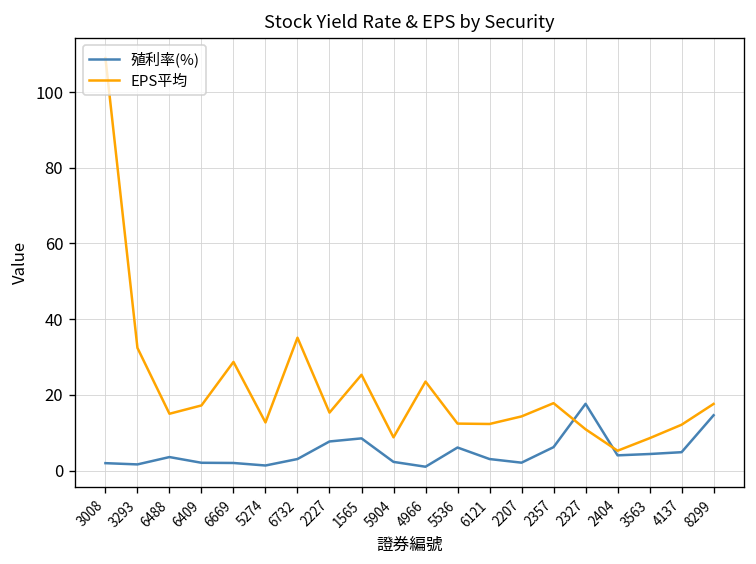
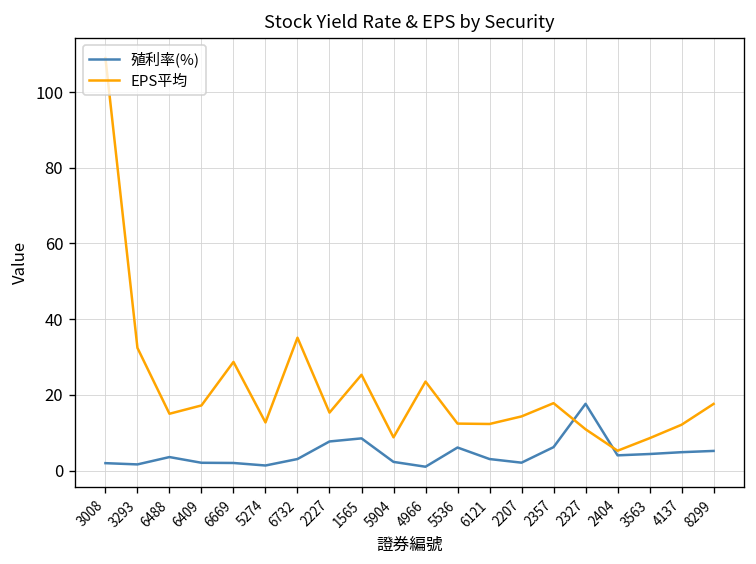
殖利率(%), 8299: 15 -> 5
